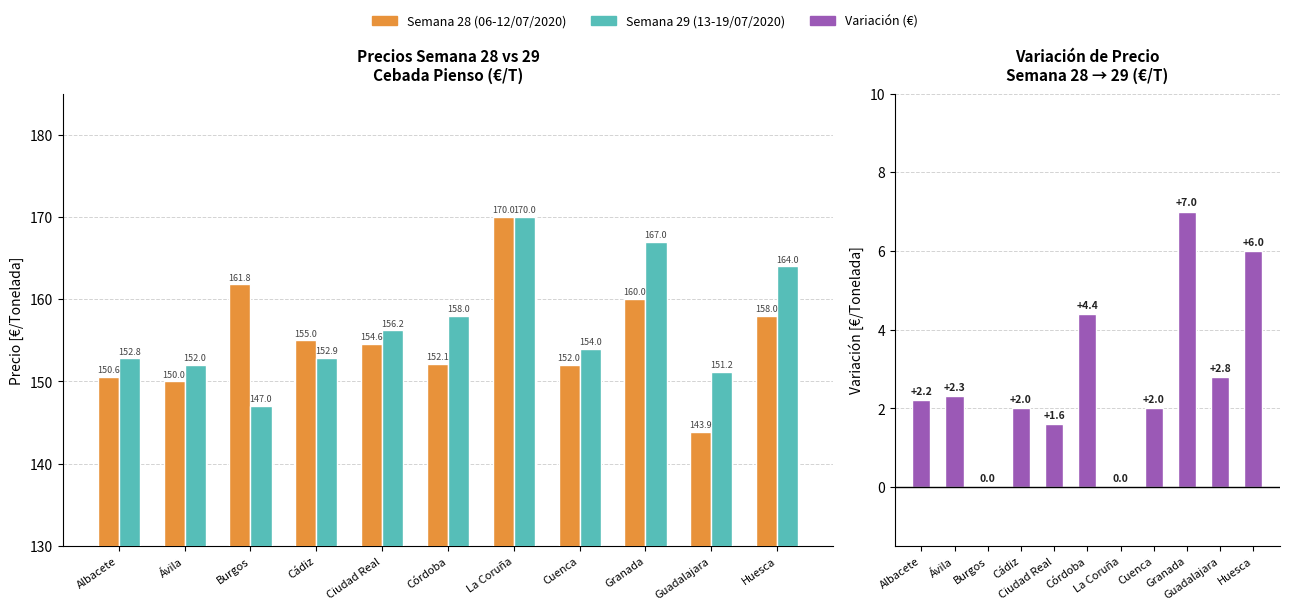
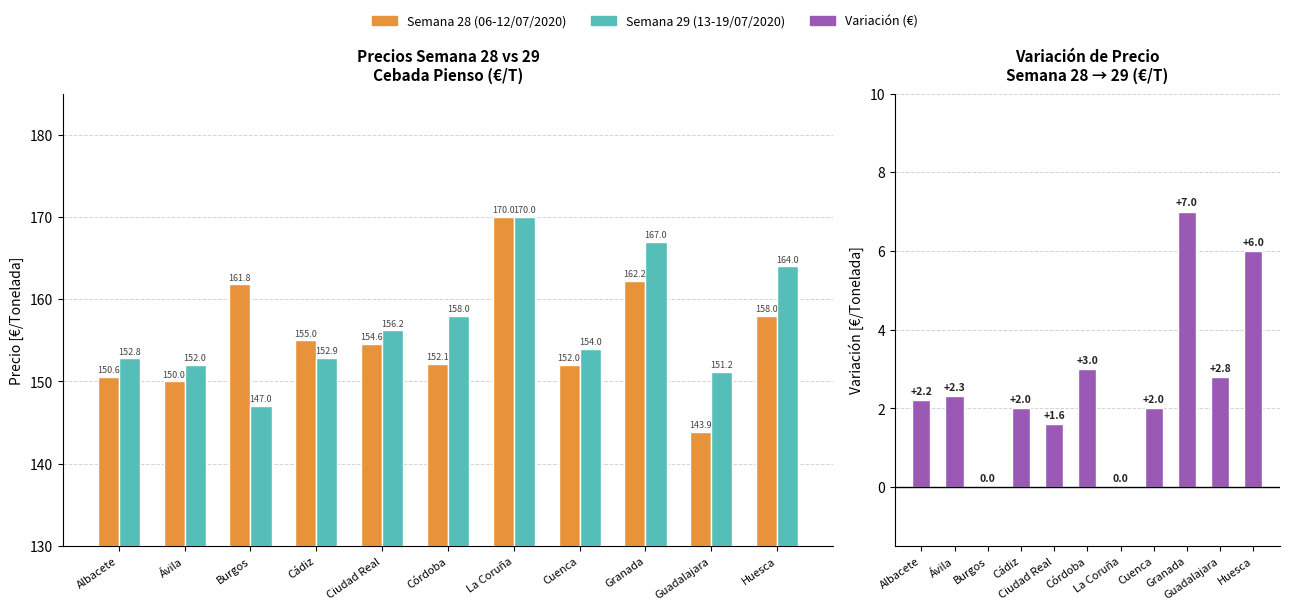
Precios Semana 28 vs 29 Cebada Pienso (€/T), Semana 28 (06-12/07/2020), Granada: 160.0 -> 162.2
Variación de Precio Semana 28 → 29 (€/T), Córdoba: +4.4 -> +3.0
